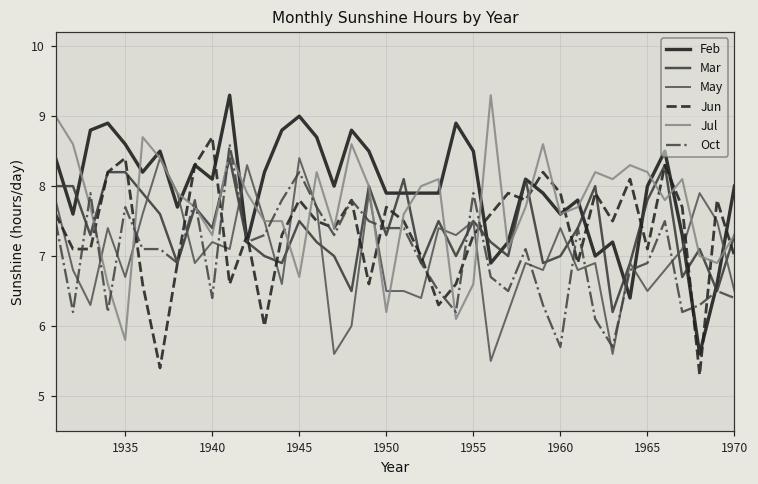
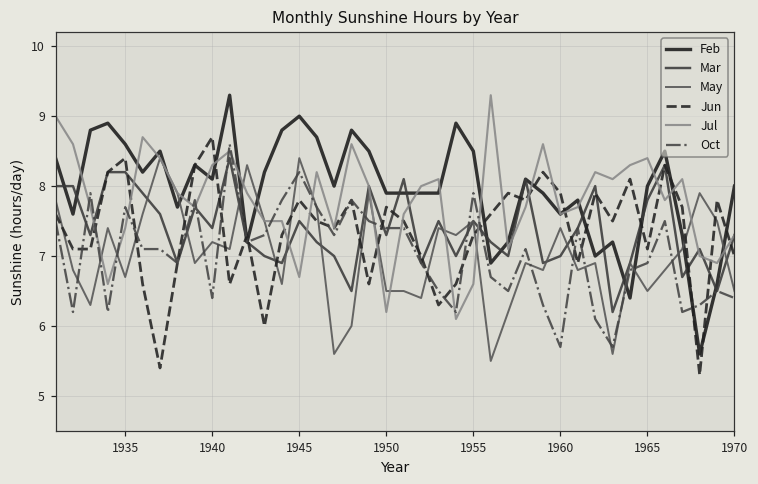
Jul, 1935: 5.8 -> 7.4
Jul, 1940: 7.3 -> 8.3
Jul, 1965: 8.2 -> 8.4
